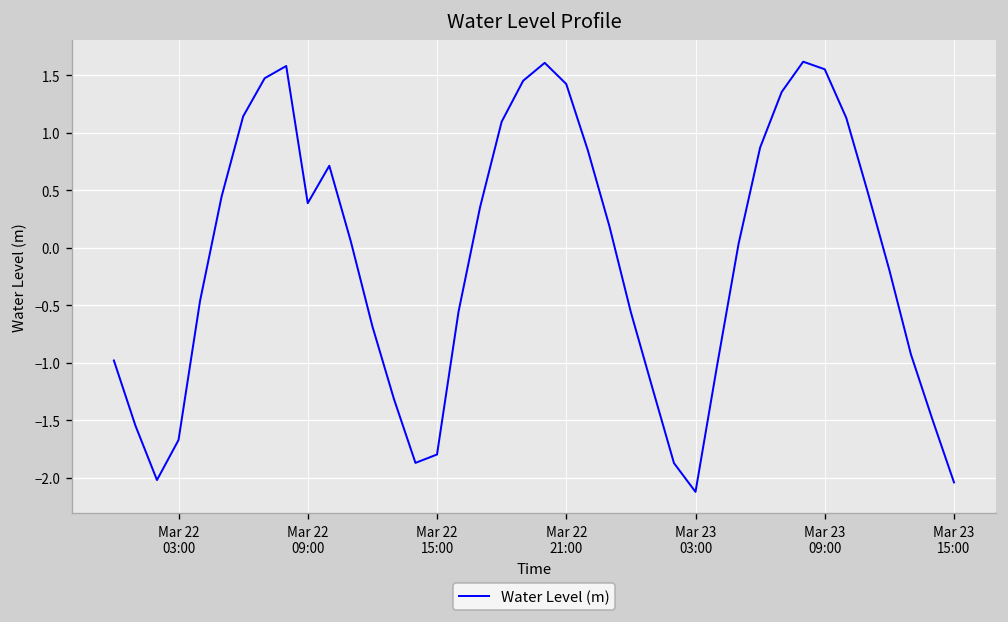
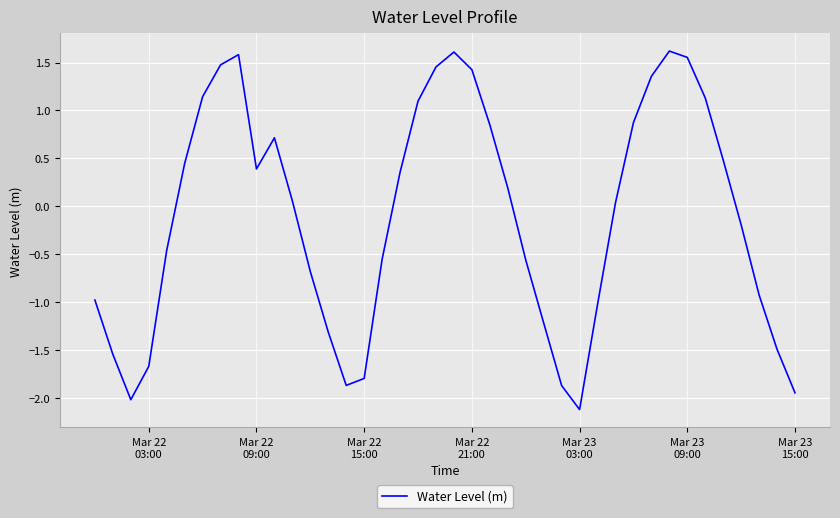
Mar 23 15:00: -2.0 -> -1.9
